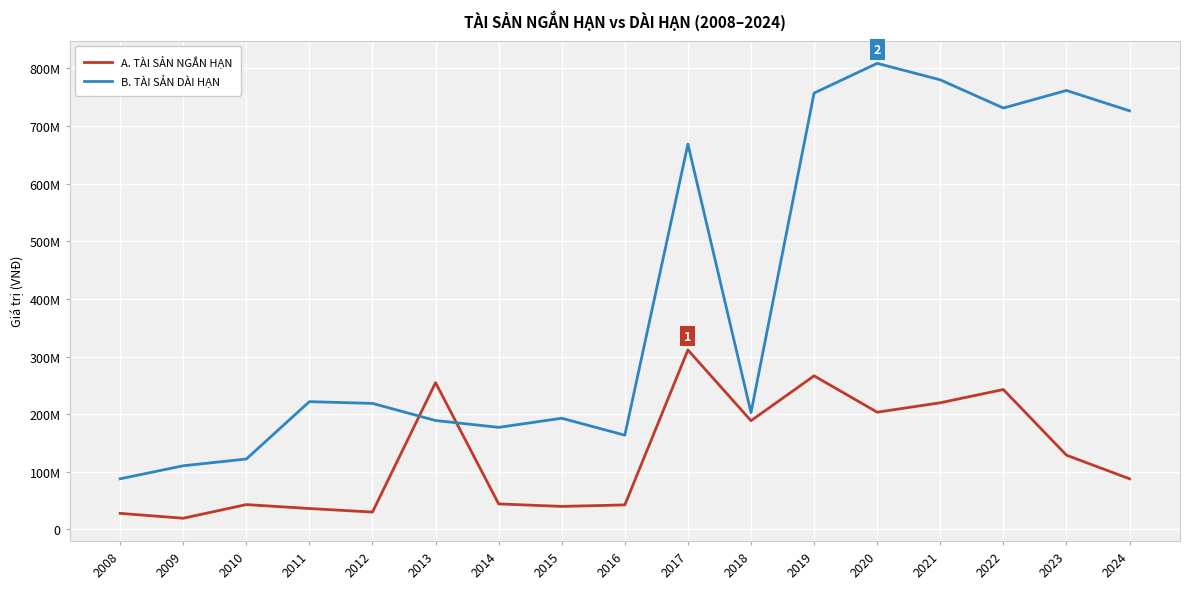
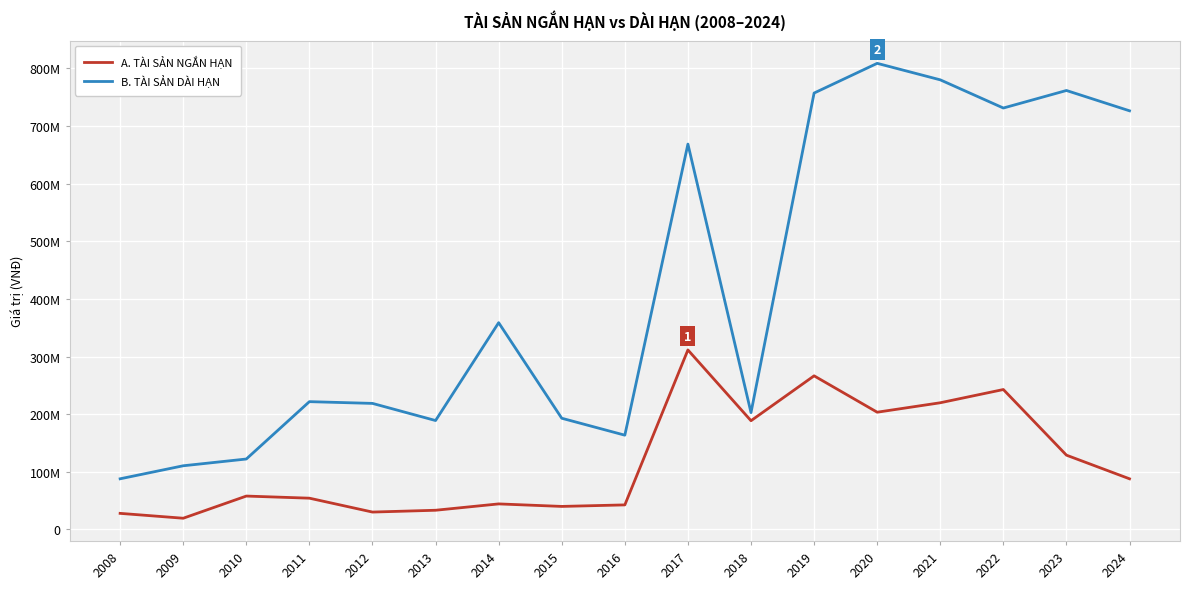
A. TÀI SẢN NGẮN HẠN, 2010: 40000000 -> 60000000
A. TÀI SẢN NGẮN HẠN, 2011: 40000000 -> 50000000
A. TÀI SẢN NGẮN HẠN, 2013: 250000000 -> 30000000
B. TÀI SẢN DÀI HẠN, 2014: 180000000 -> 360000000
